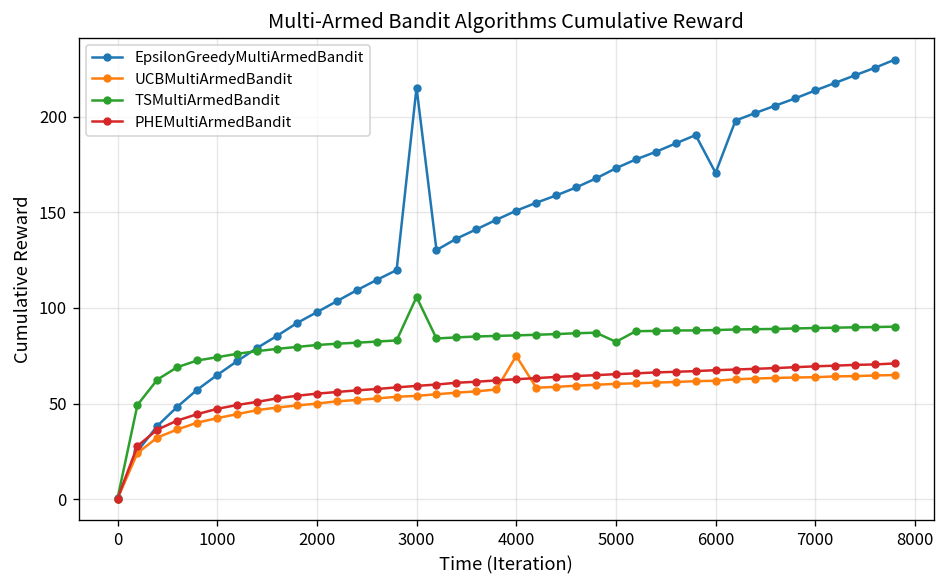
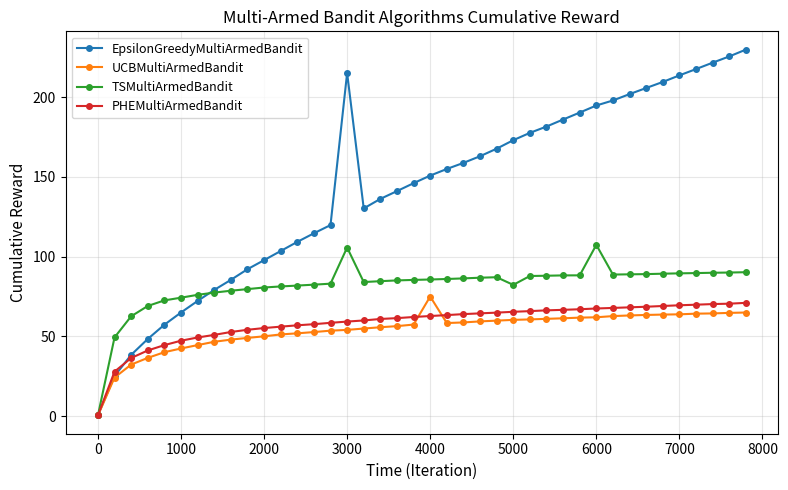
EpsilonGreedyMultiArmedBandit, 6000: 171 -> 195
TSMultiArmedBandit, 6000: 88 -> 107
